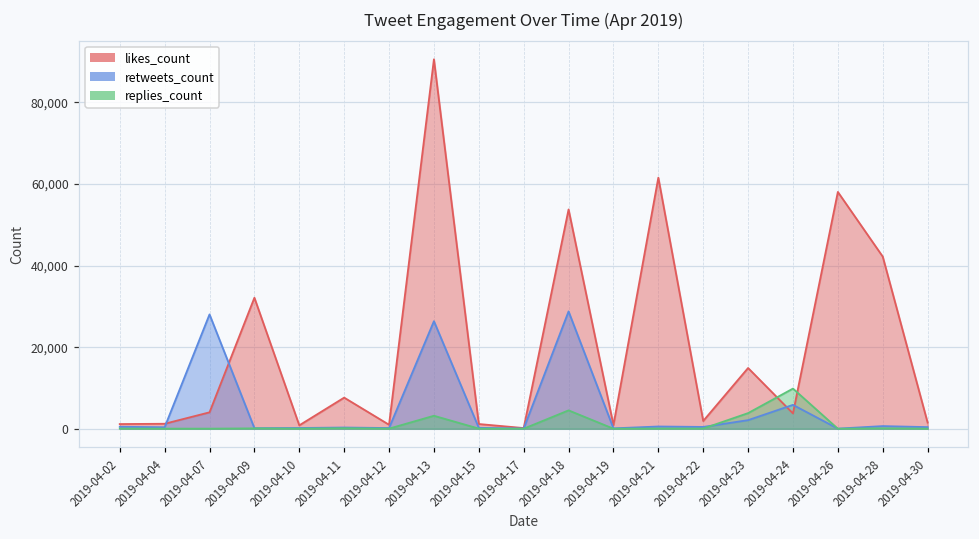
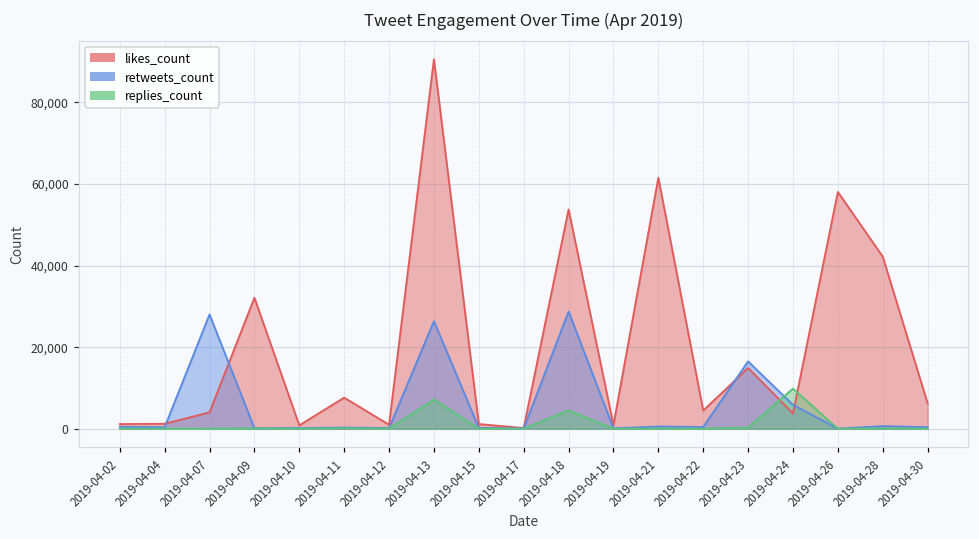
replies_count, 2019-04-13: 3,000 -> 7,000
likes_count, 2019-04-22: 2,000 -> 4,000
retweets_count, 2019-04-23: 2,000 -> 17,000
replies_count, 2019-04-23: 4,000 -> 0
likes_count, 2019-04-30: 2,000 -> 6,000
